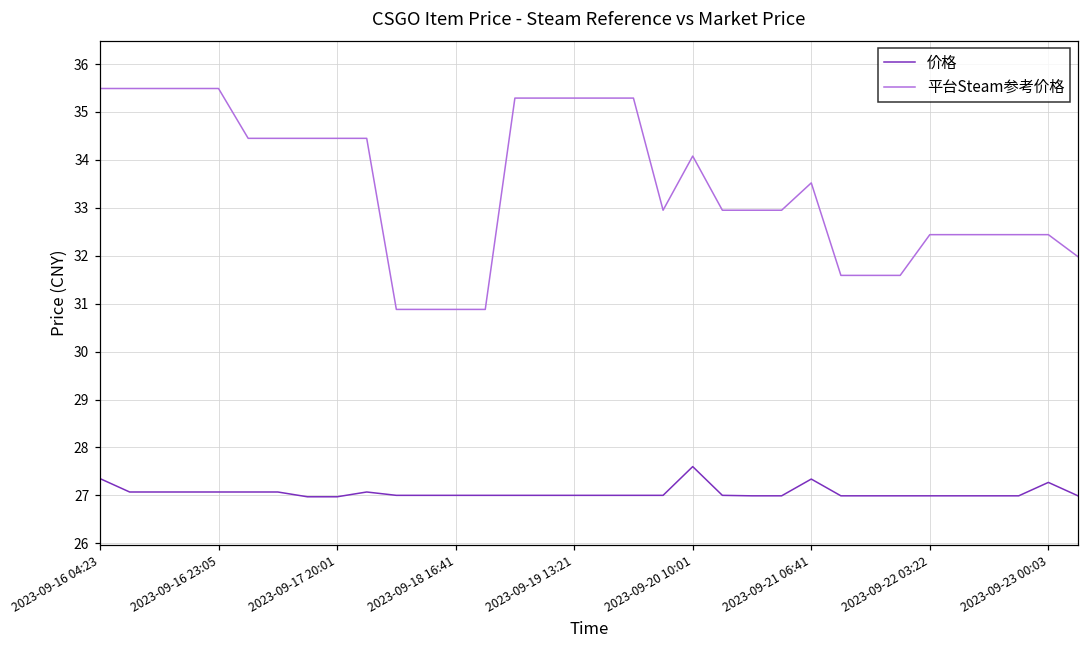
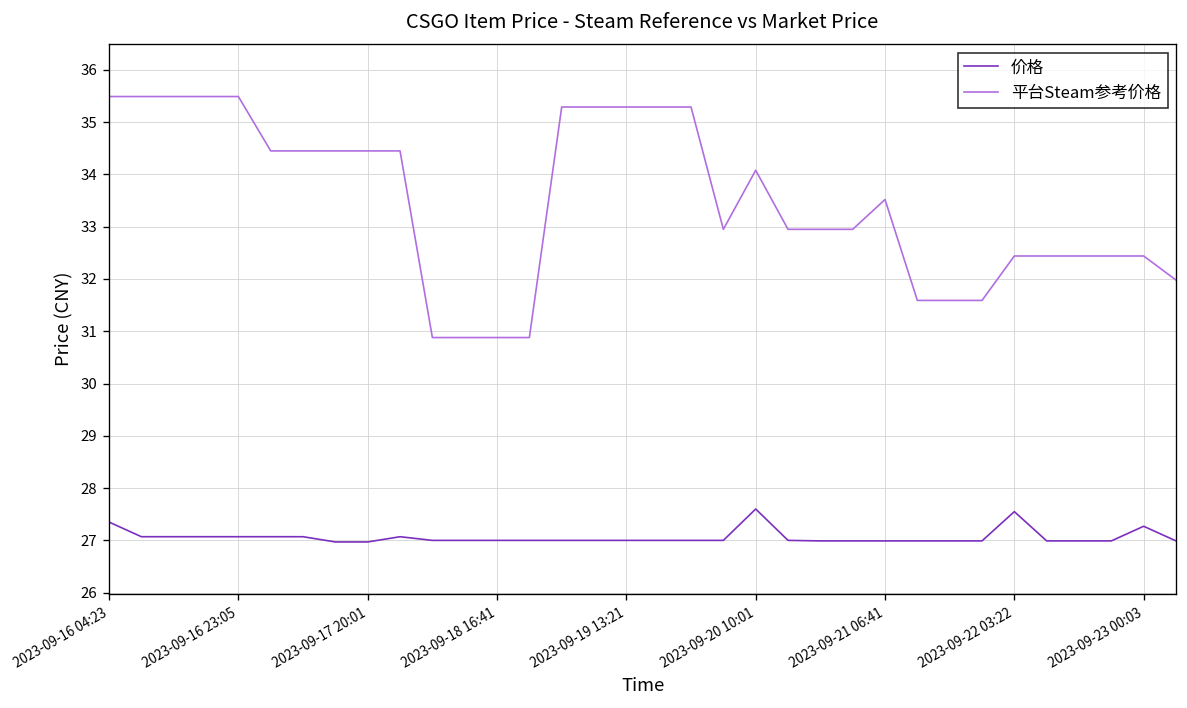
价格, 2023-09-21 06:41: 27.3 -> 27.0
价格, 2023-09-22 03:22: 27.0 -> 27.6
